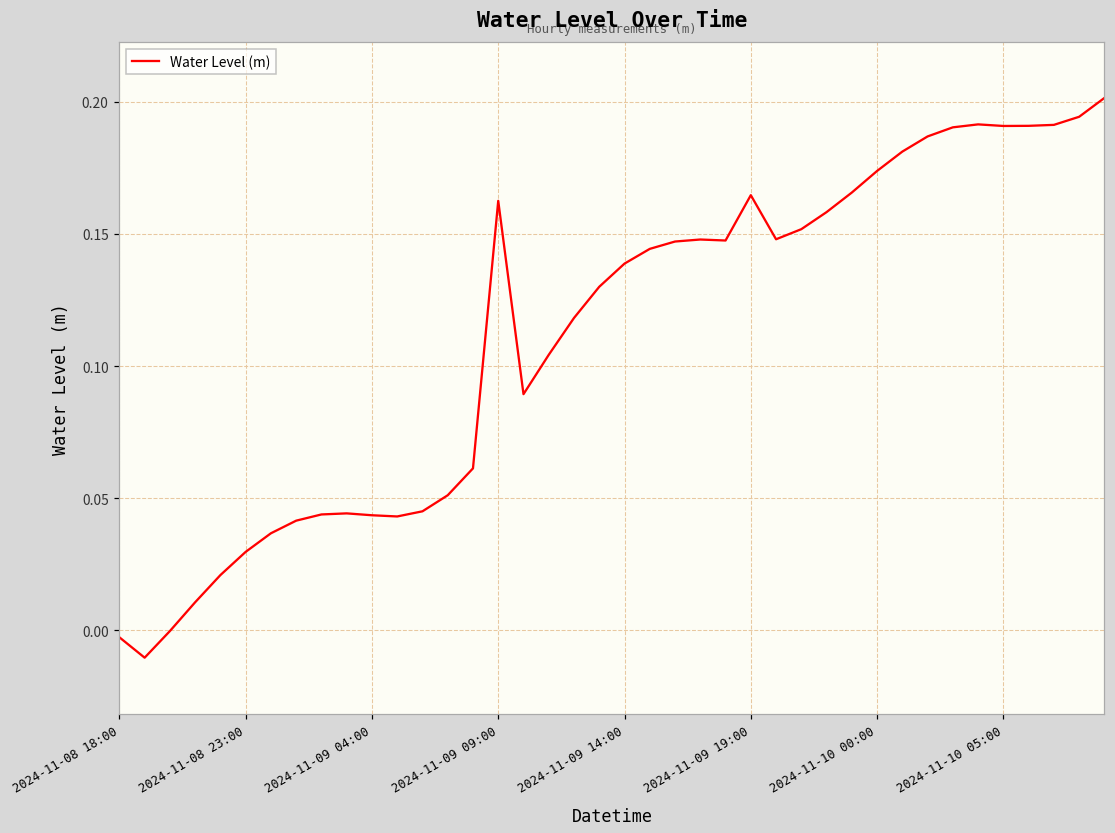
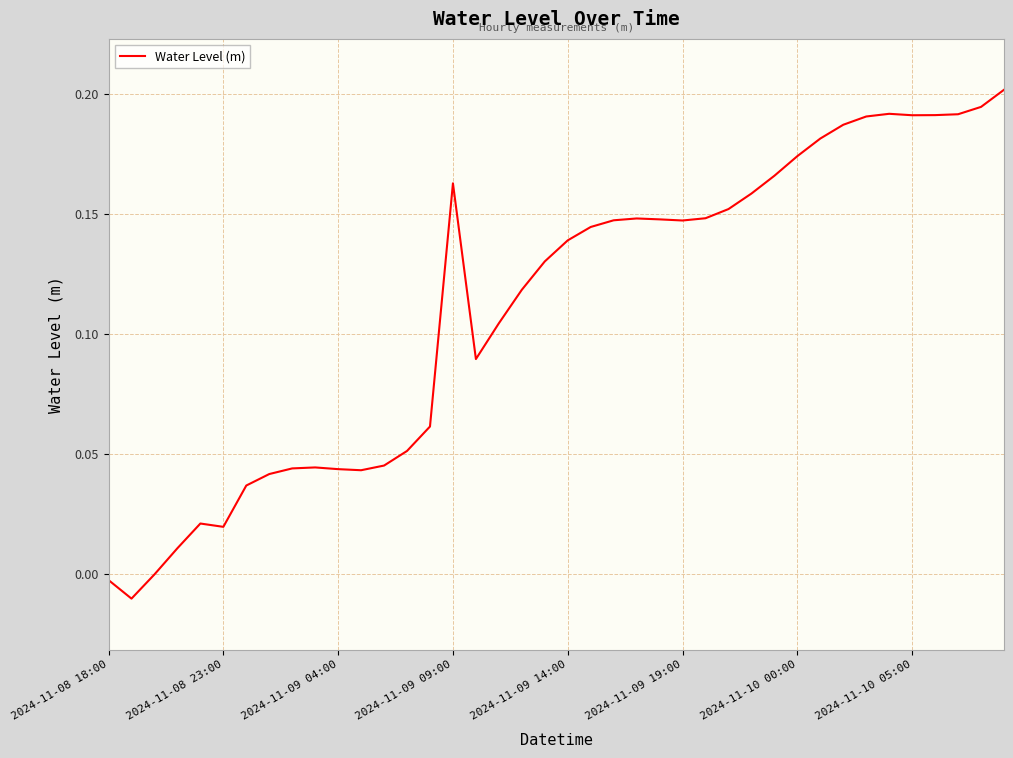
2024-11-08 23:00: 0.030 -> 0.020
2024-11-09 19:00: 0.165 -> 0.147
